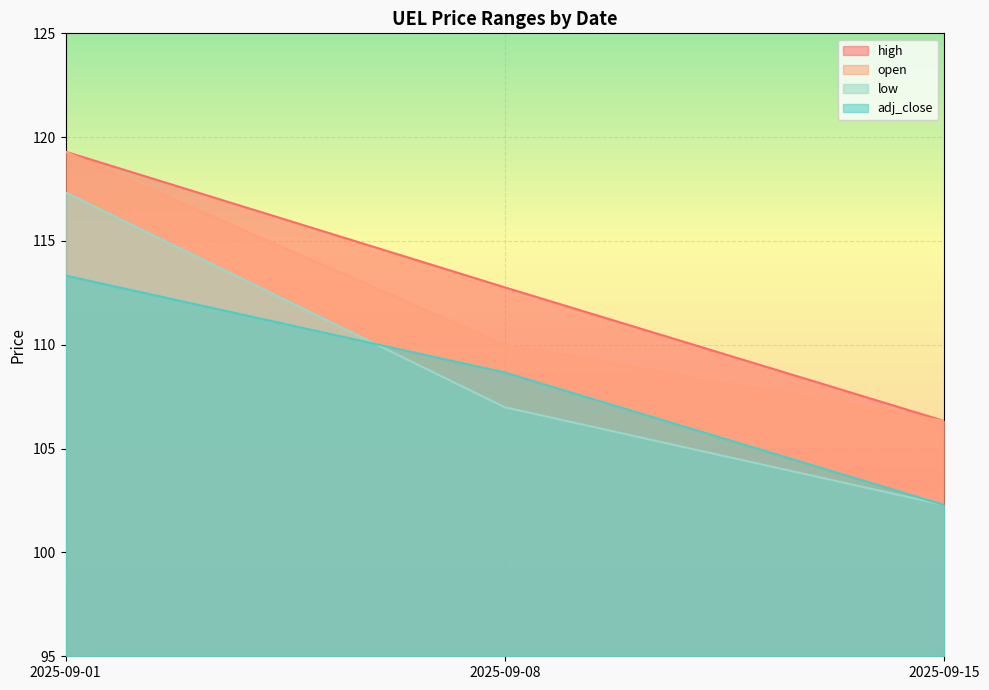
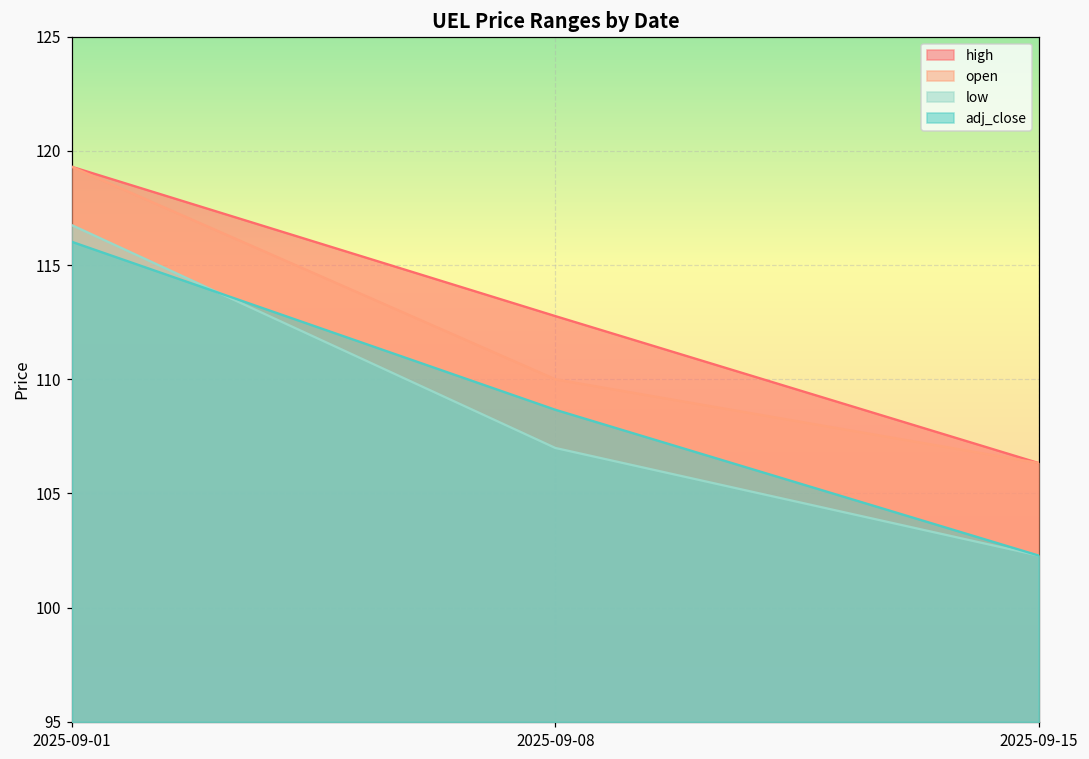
low, 2025-09-01: 117.3 -> 116.7
adj_close, 2025-09-01: 113.3 -> 116.0
